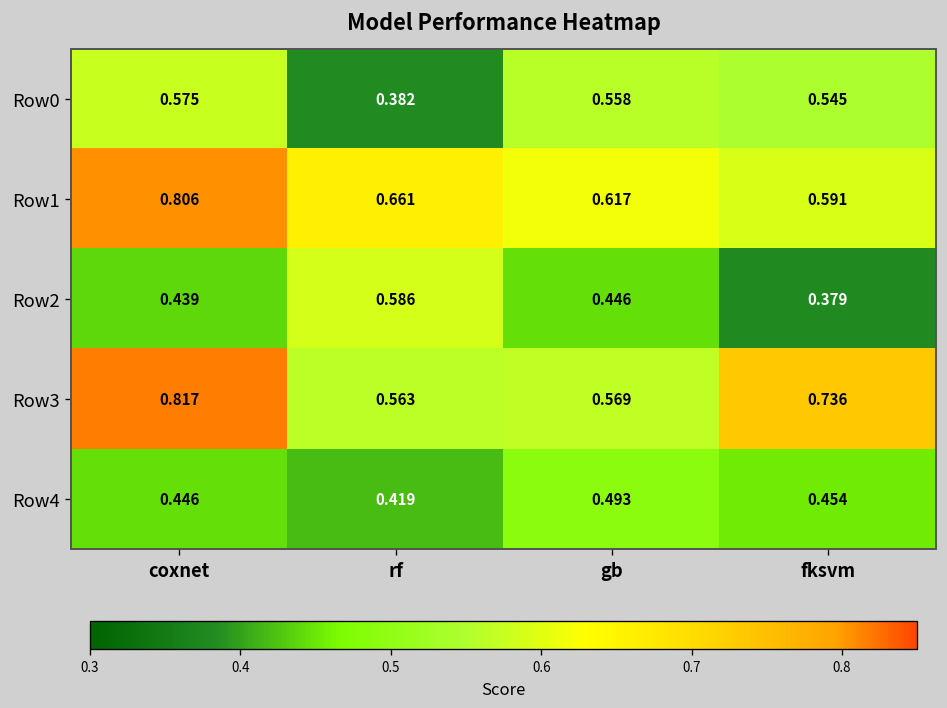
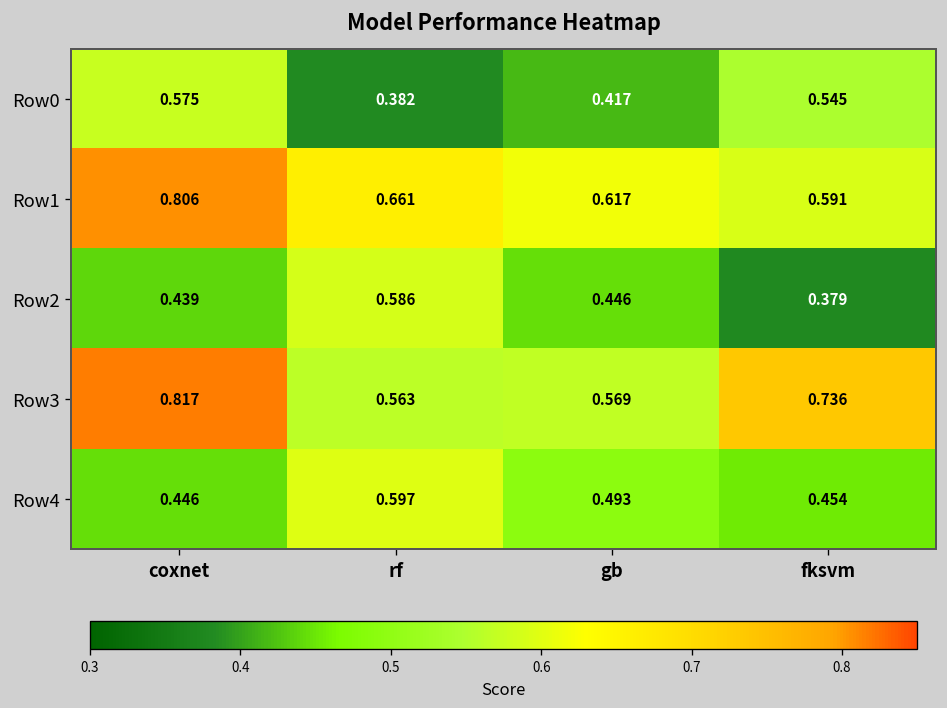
Row0, gb: 0.558 -> 0.417
Row4, rf: 0.419 -> 0.597
